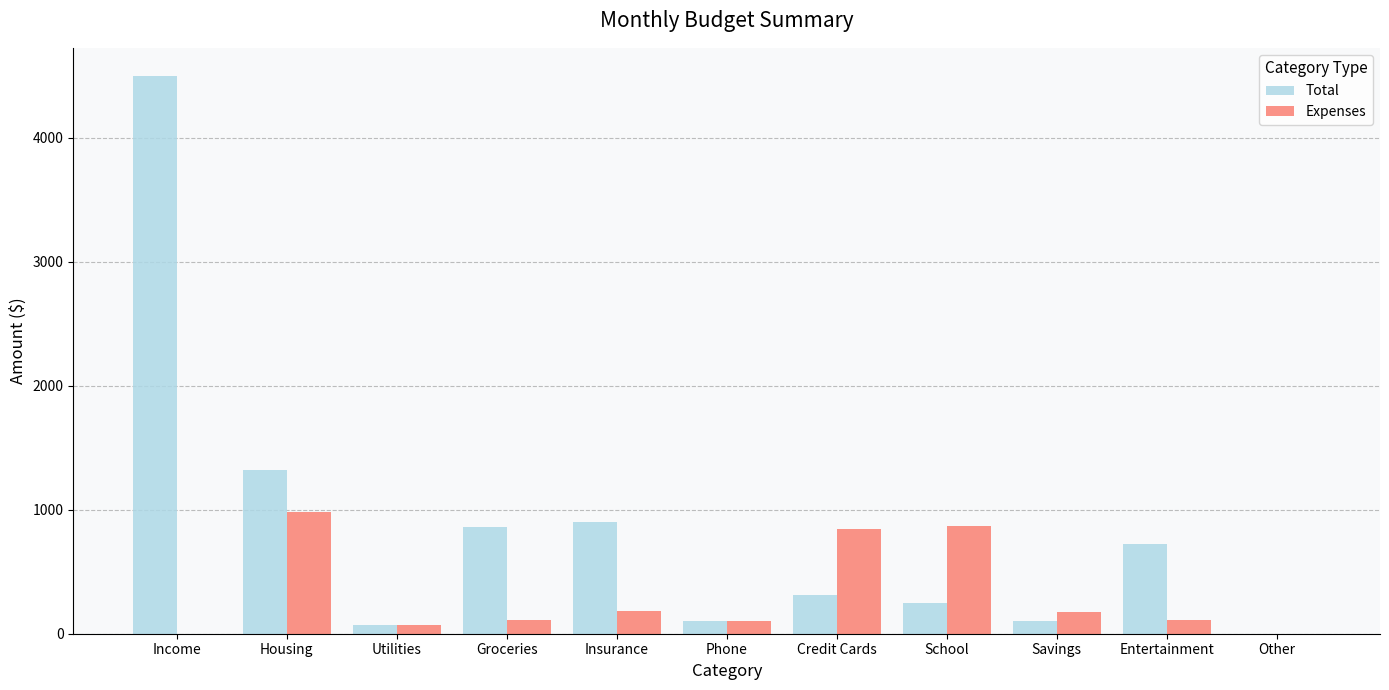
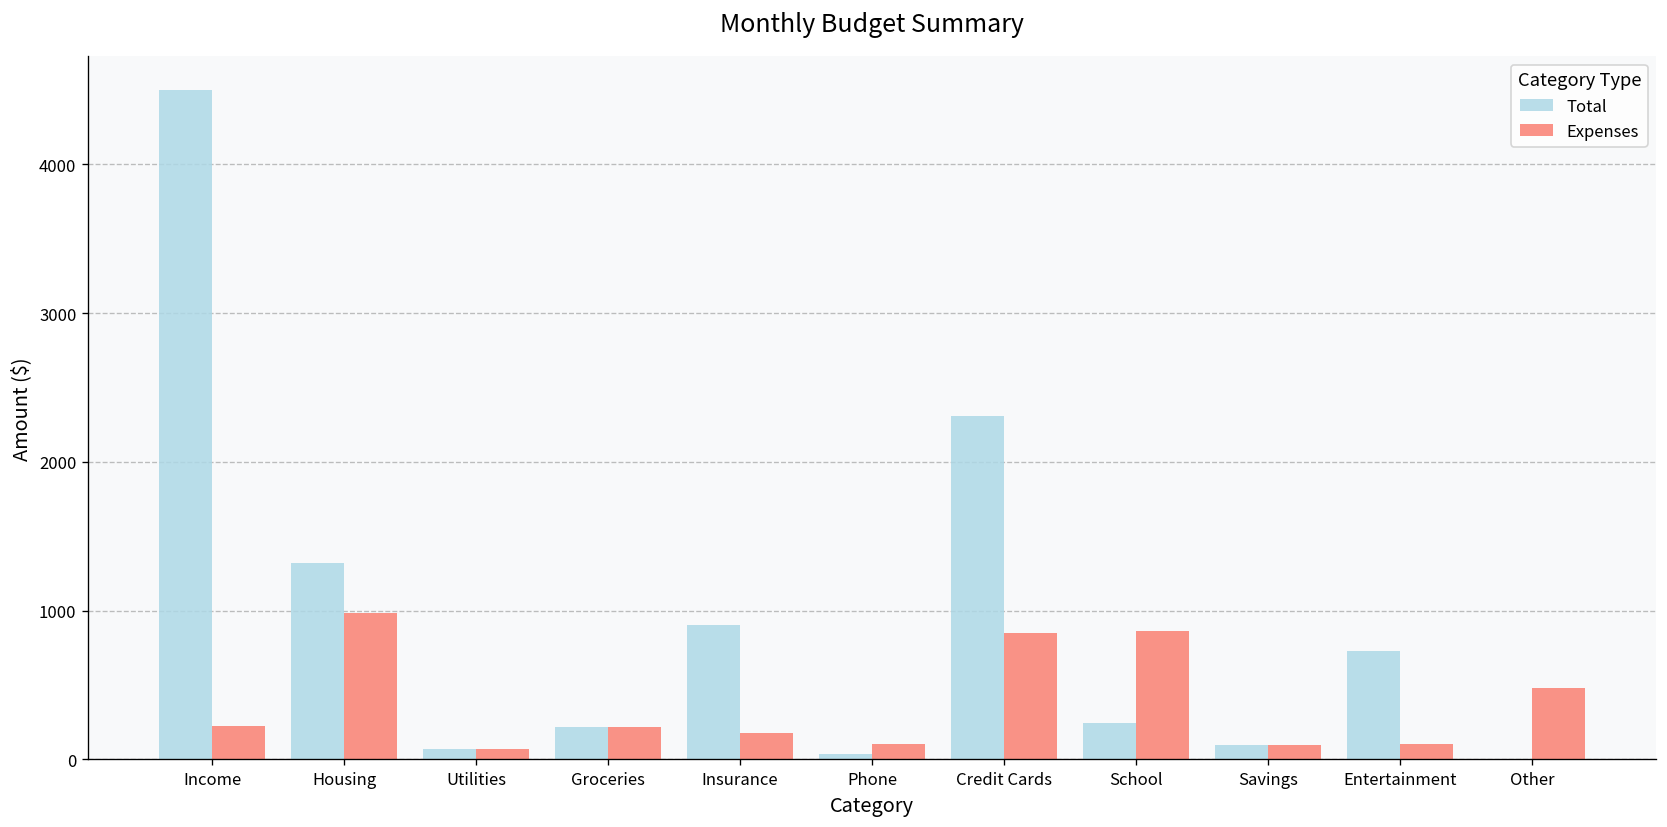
Expenses, Income: 0 -> 230
Total, Groceries: 860 -> 220
Expenses, Groceries: 110 -> 220
Total, Phone: 100 -> 40
Total, Credit Cards: 320 -> 2310
Expenses, Savings: 180 -> 100
Expenses, Other: 0 -> 480
